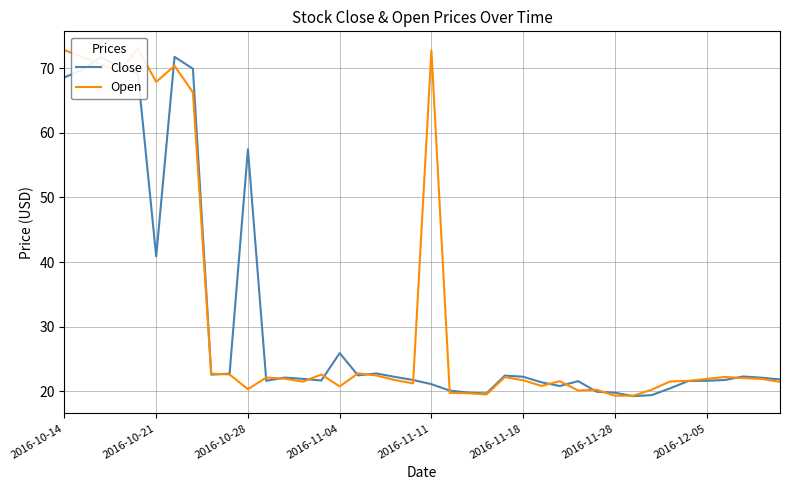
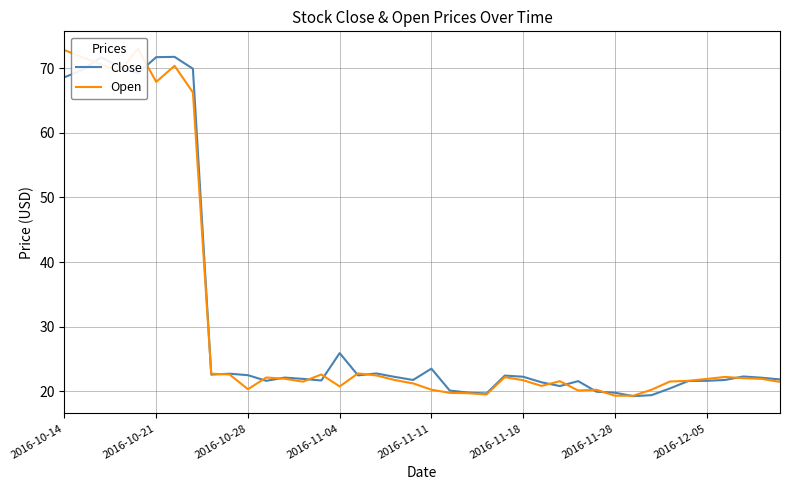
Close, 2016-10-21: 41 -> 72
Close, 2016-10-28: 57 -> 22
Close, 2016-11-11: 21 -> 24
Open, 2016-11-11: 73 -> 20
